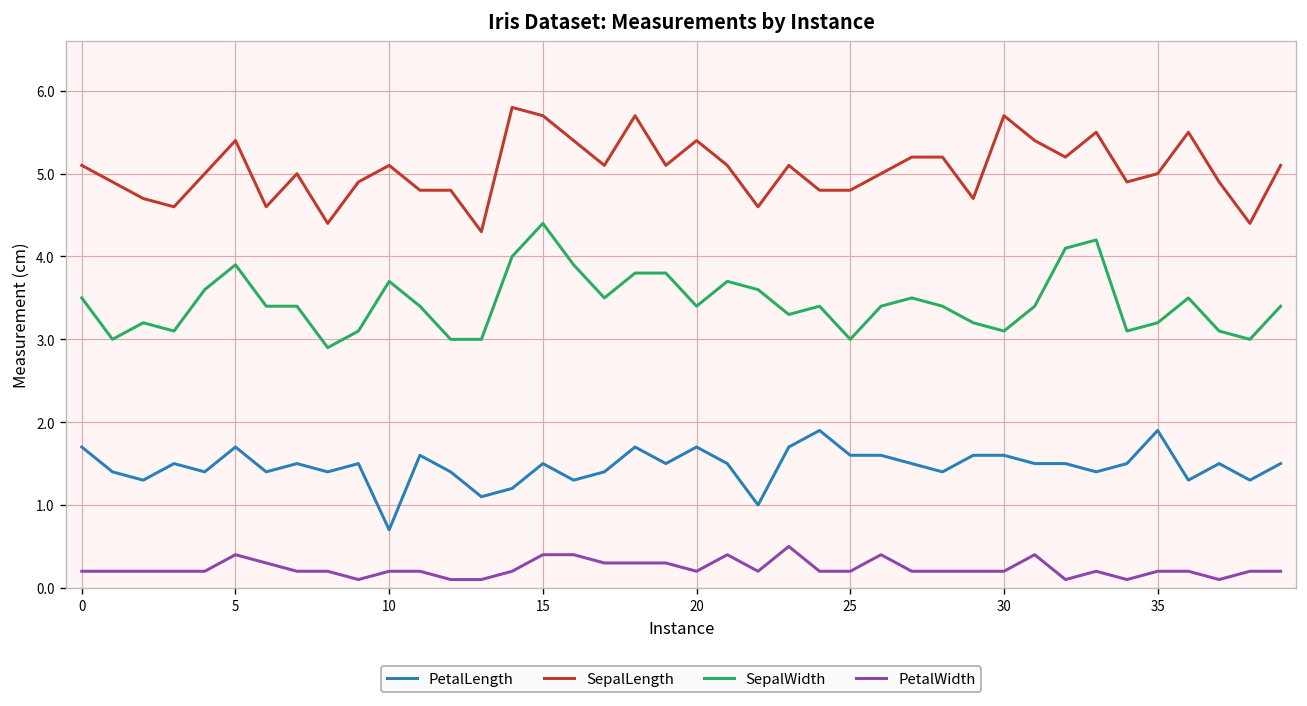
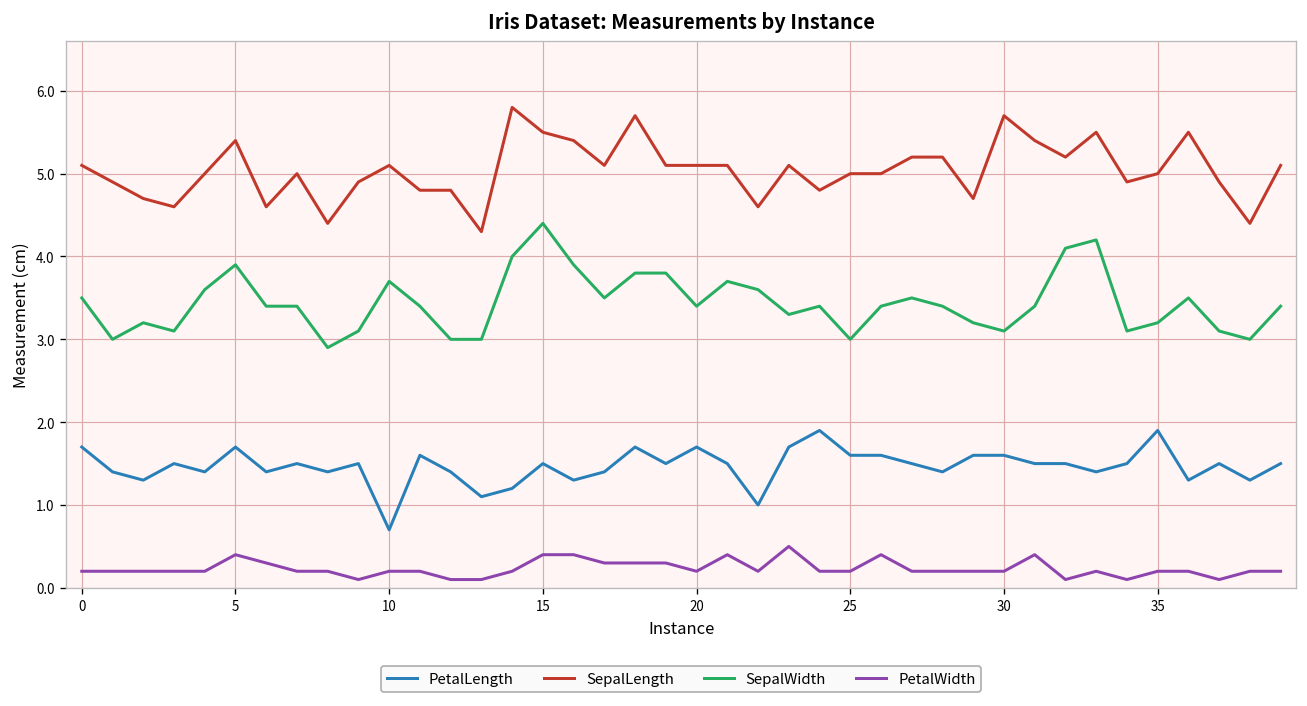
SepalLength, 15: 5.7 -> 5.5
SepalLength, 20: 5.4 -> 5.1
SepalLength, 25: 4.8 -> 5.0
